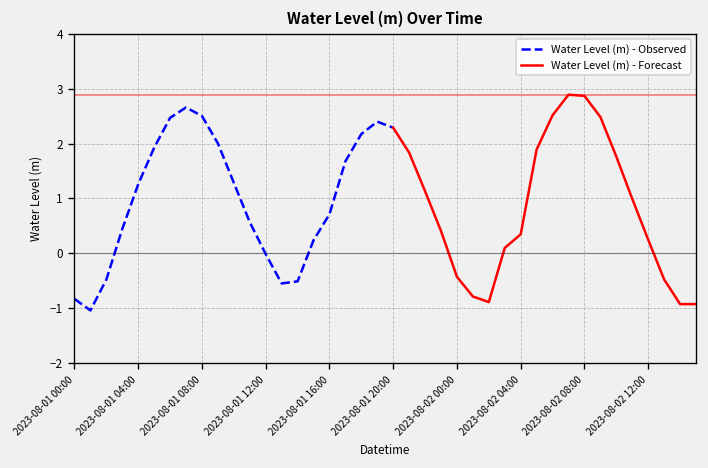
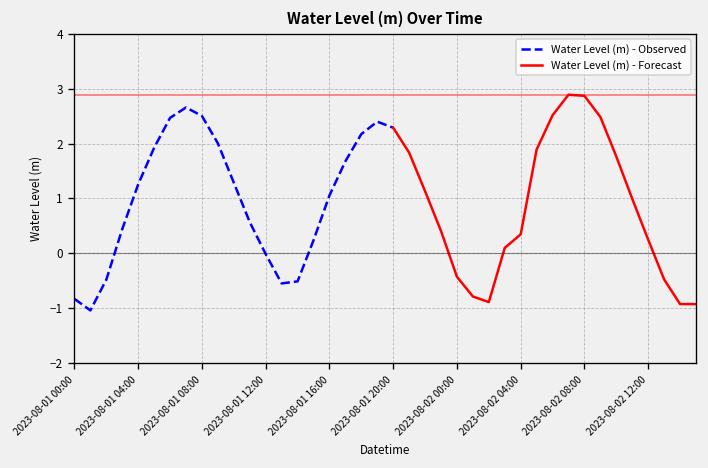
Water Level (m) - Observed, 2023-08-01 16:00: 0.7 -> 1.1
